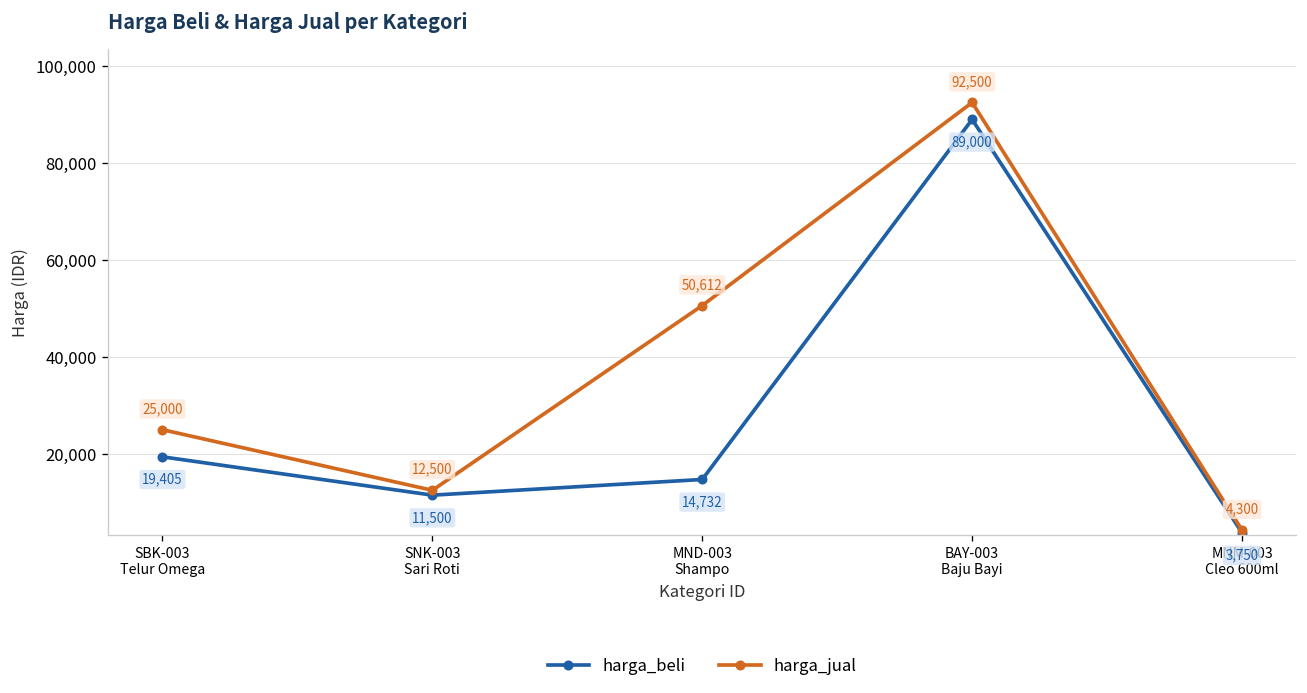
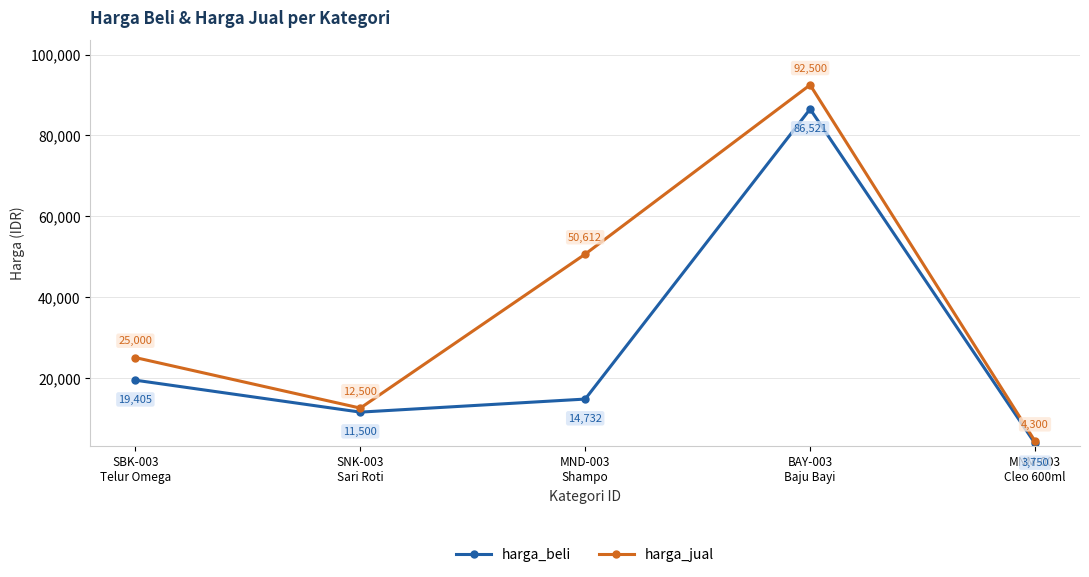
harga_beli, BAY-003 Baju Bayi: 89,000 -> 86,521
